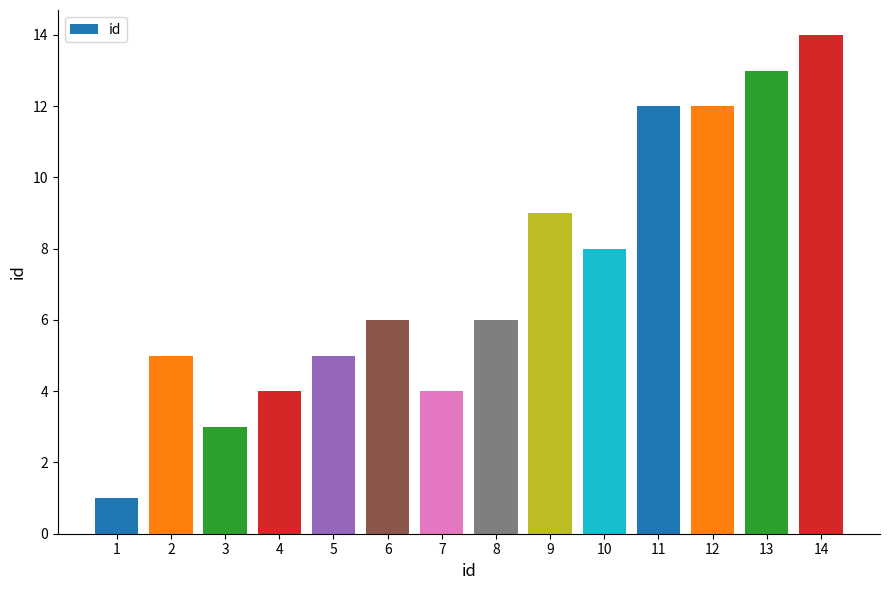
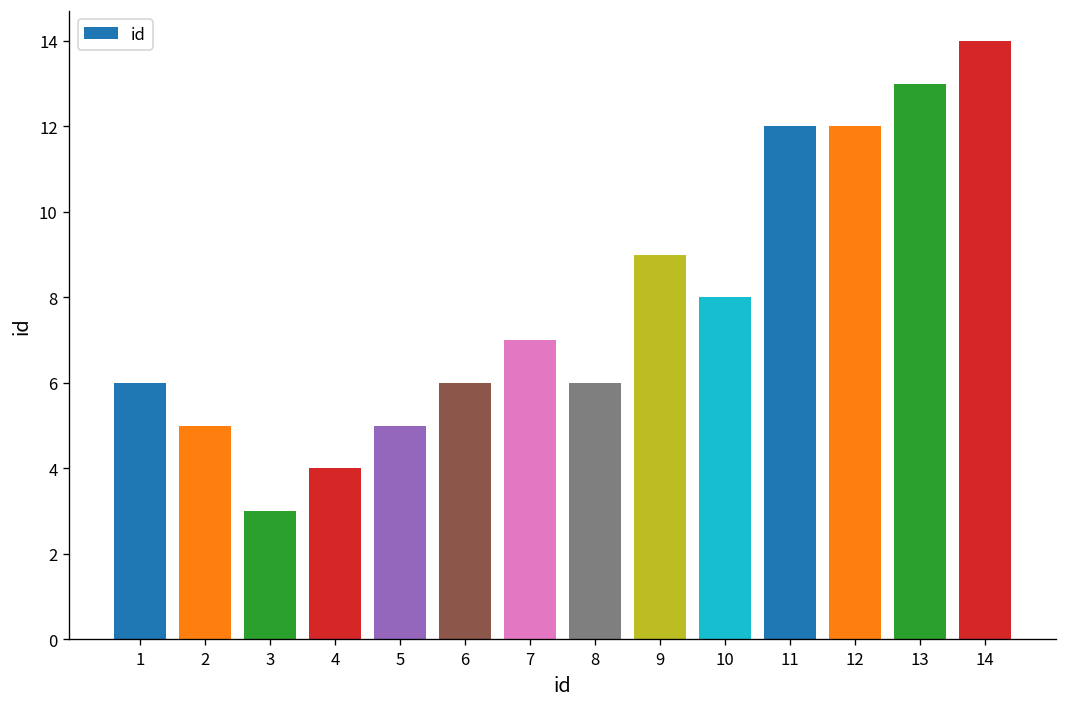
1: 1 -> 6
7: 4 -> 7
